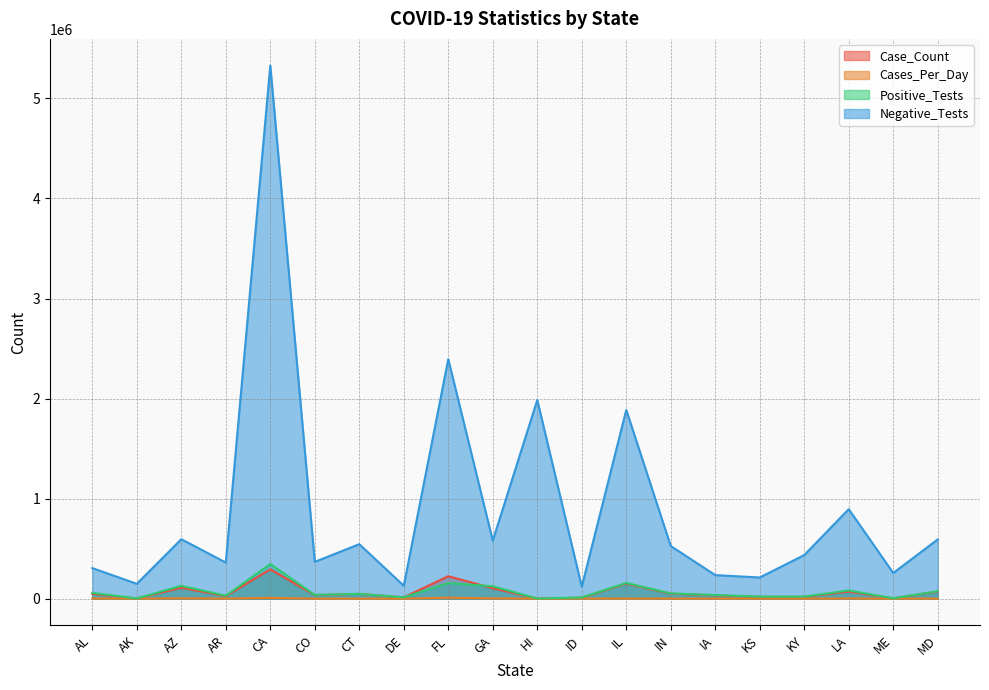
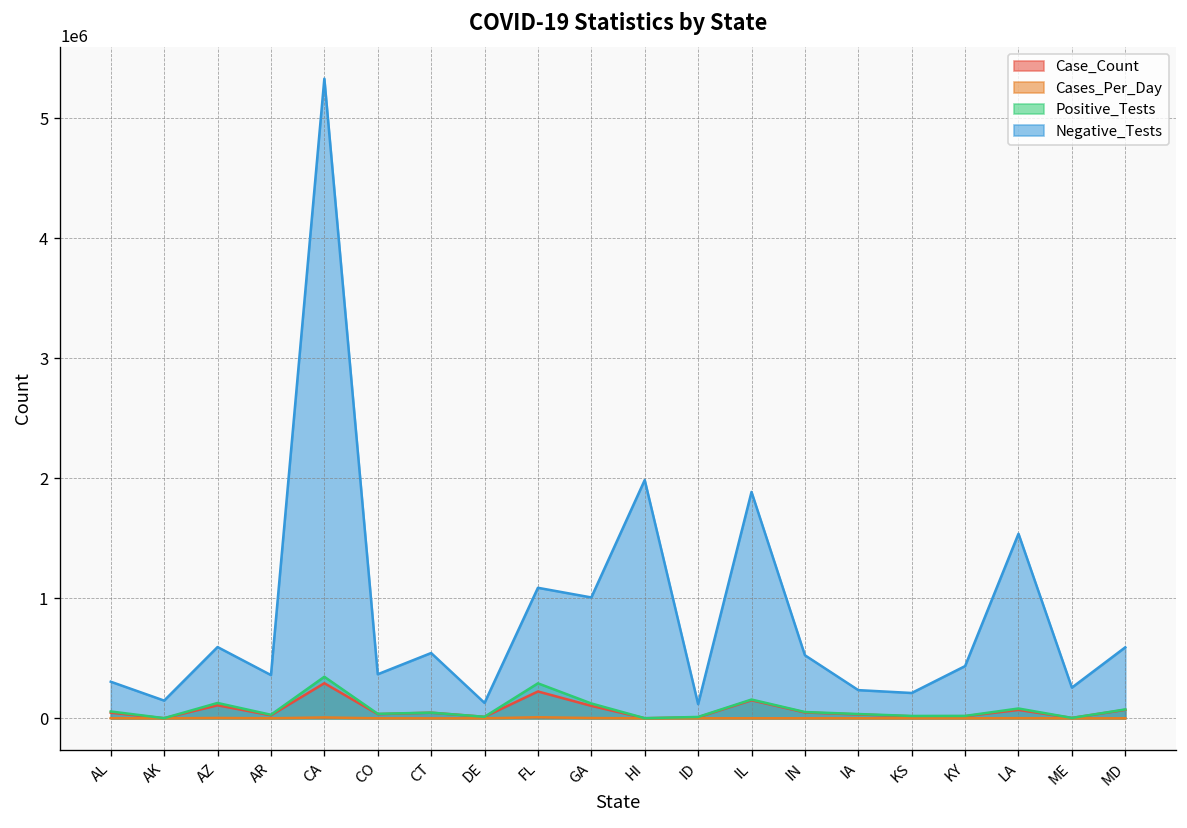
Positive_Tests, FL: 160000 -> 290000
Negative_Tests, FL: 2390000 -> 1090000
Negative_Tests, GA: 580000 -> 1010000
Negative_Tests, LA: 890000 -> 1540000
